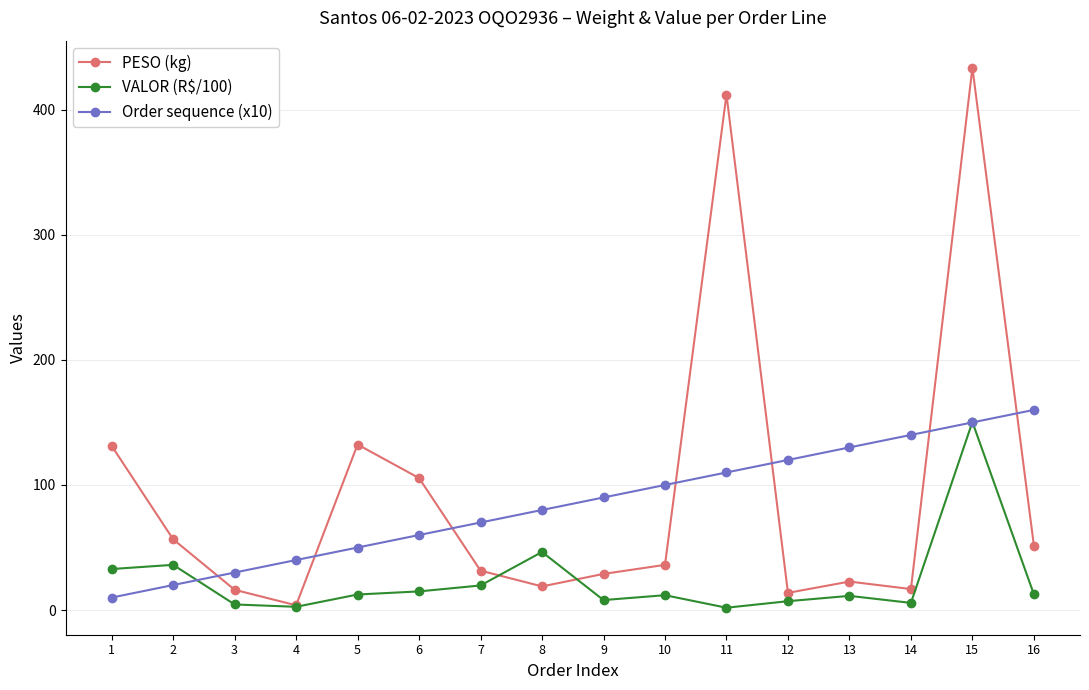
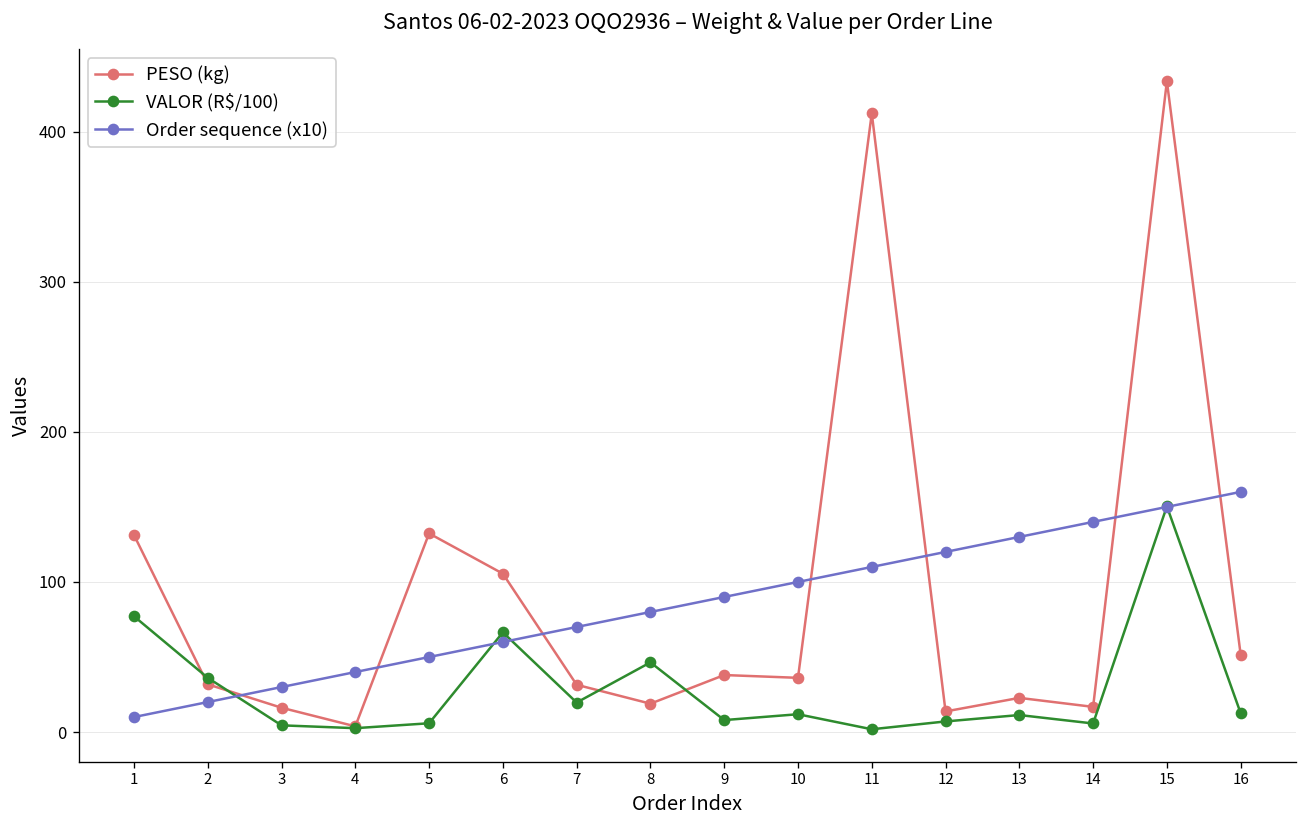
VALOR (R$/100), 1: 33 -> 77
PESO (kg), 2: 57 -> 32
VALOR (R$/100), 5: 12 -> 6
VALOR (R$/100), 6: 15 -> 66
PESO (kg), 9: 29 -> 38
